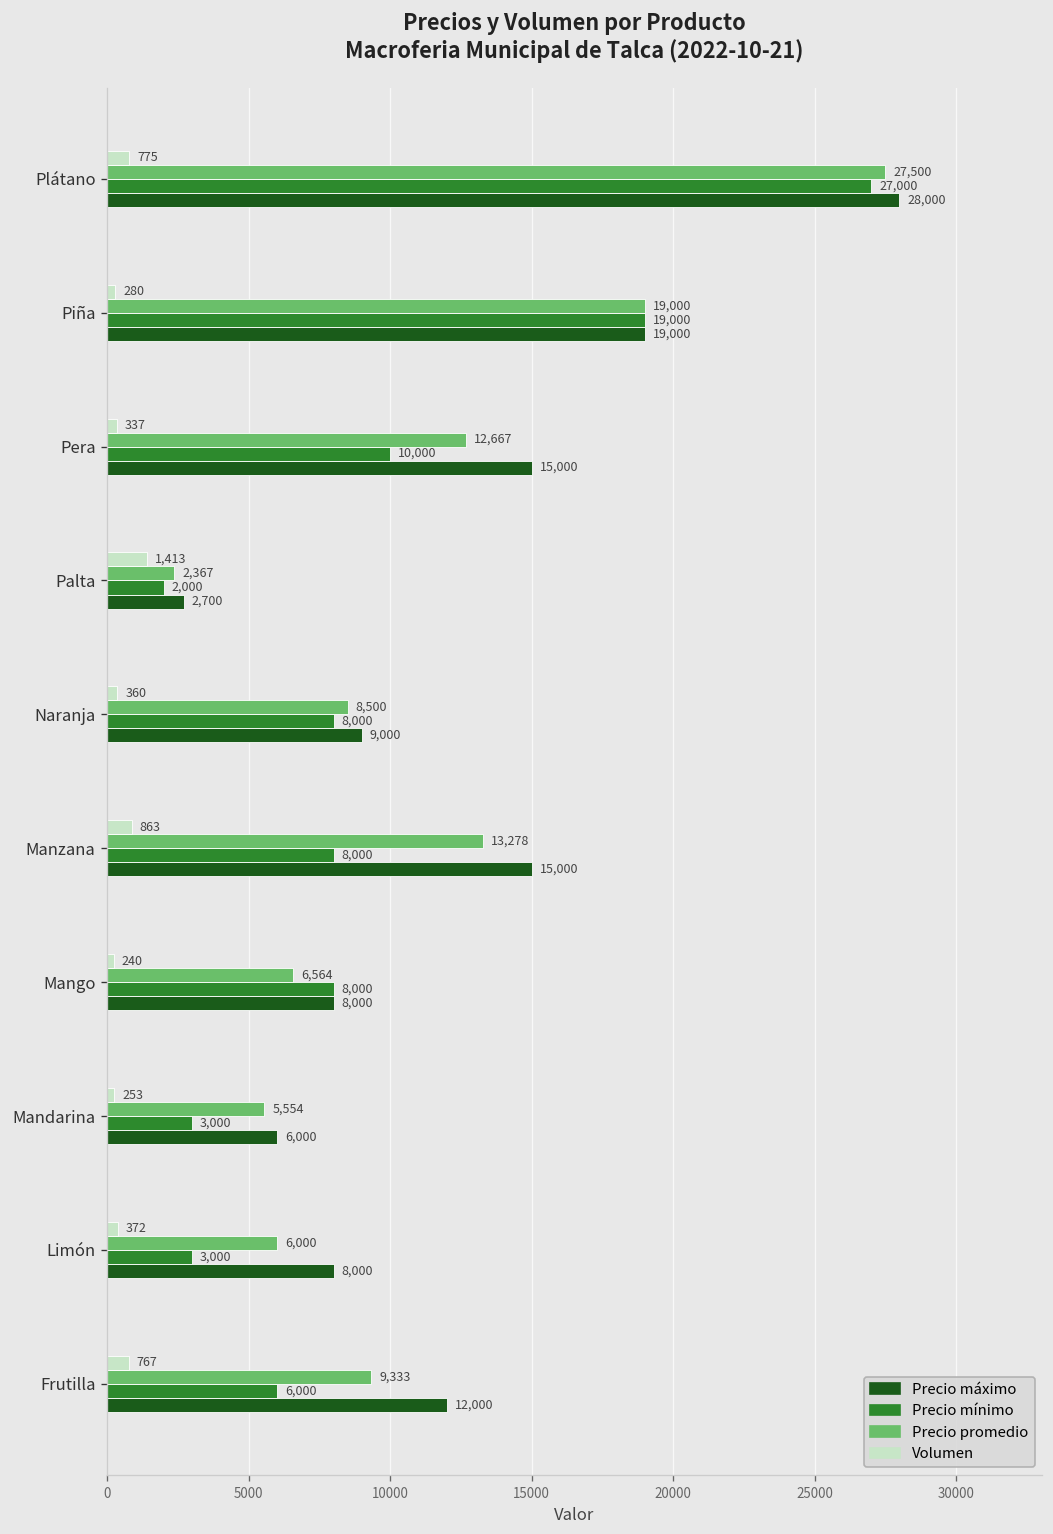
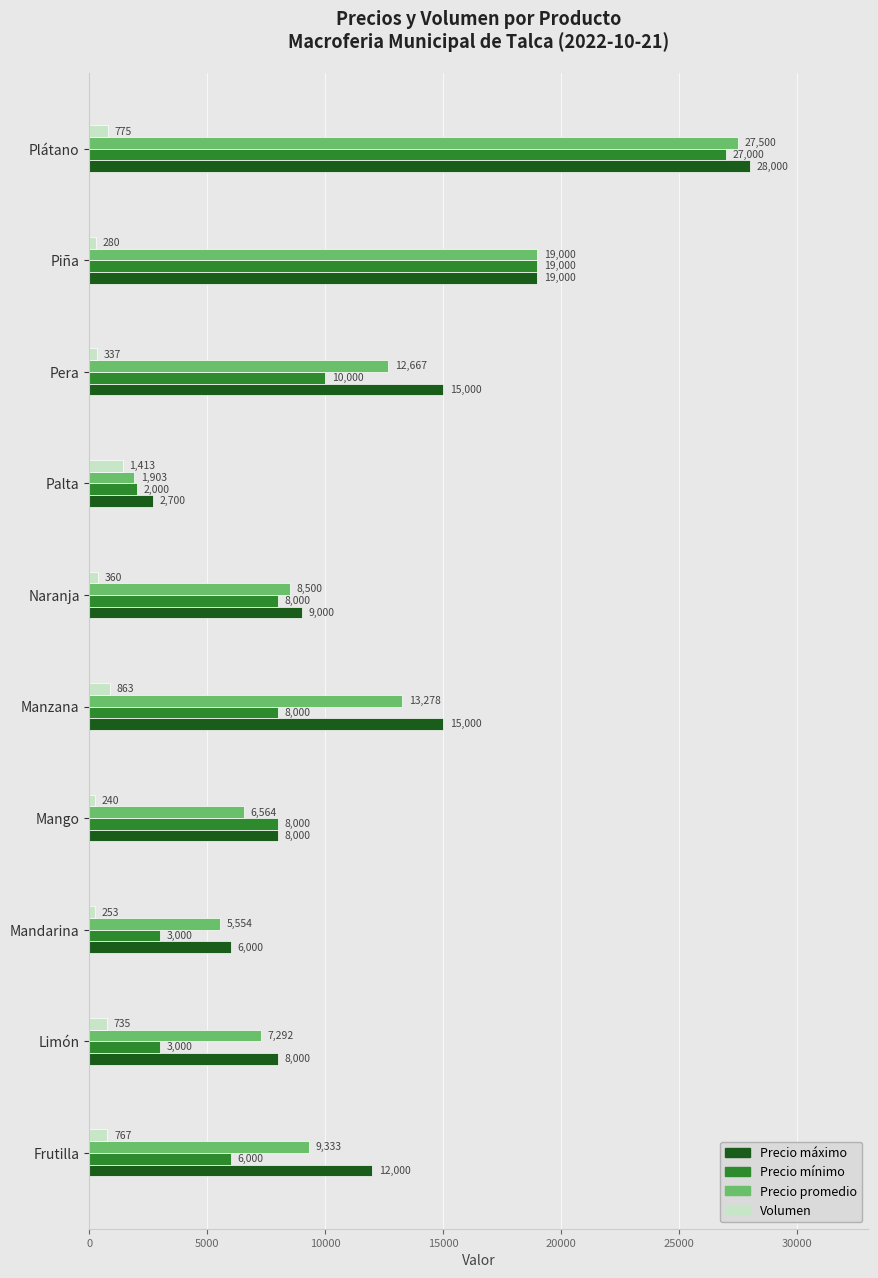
Precio promedio, Palta: 2,367 -> 1,903
Volumen, Limón: 372 -> 735
Precio promedio, Limón: 6,000 -> 7,292
